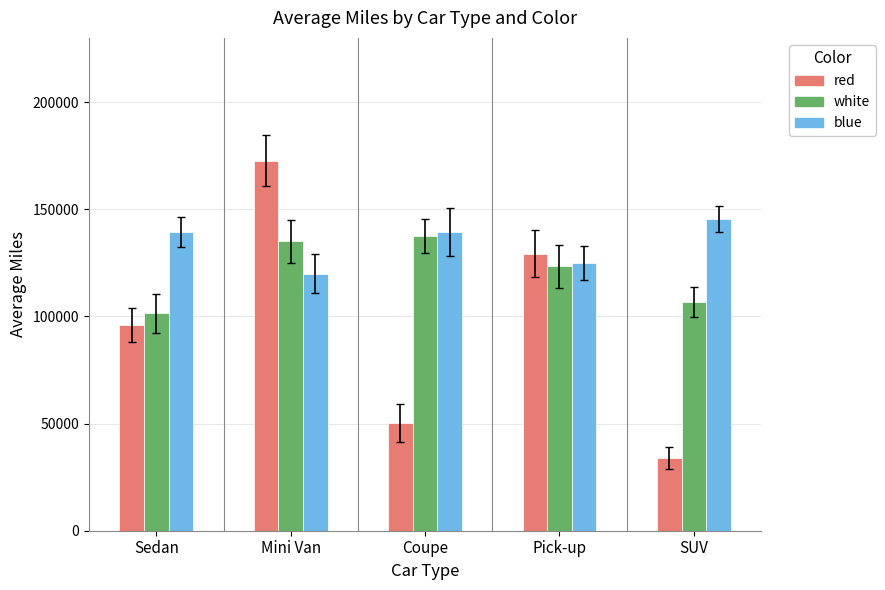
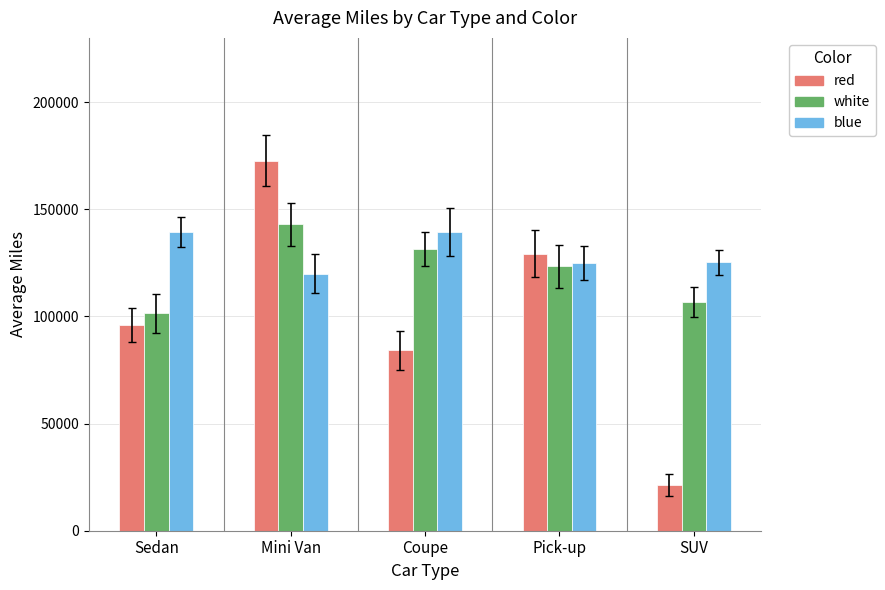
white, Mini Van: 135000 -> 143000
red, Coupe: 50000 -> 84000
white, Coupe: 138000 -> 132000
red, SUV: 34000 -> 21000
blue, SUV: 146000 -> 125000
